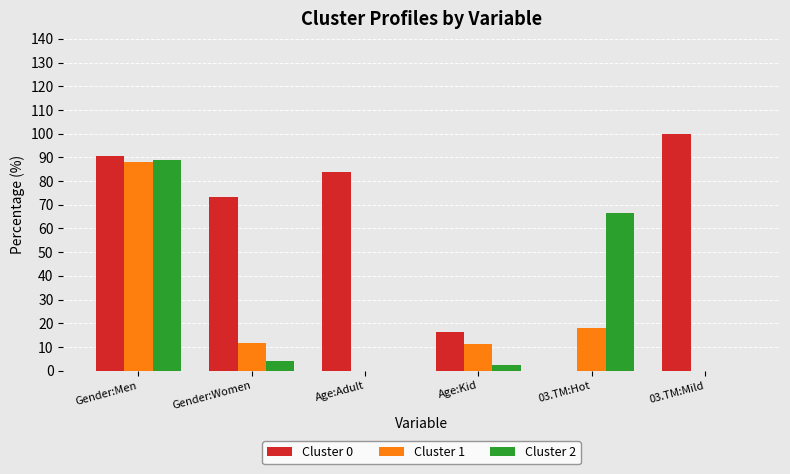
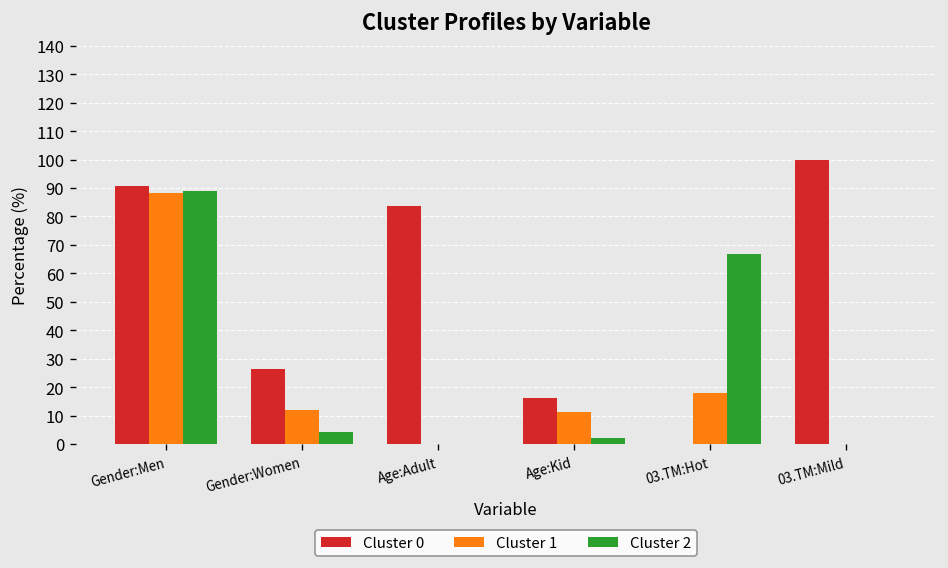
Cluster 0, Gender:Women: 73 -> 26
